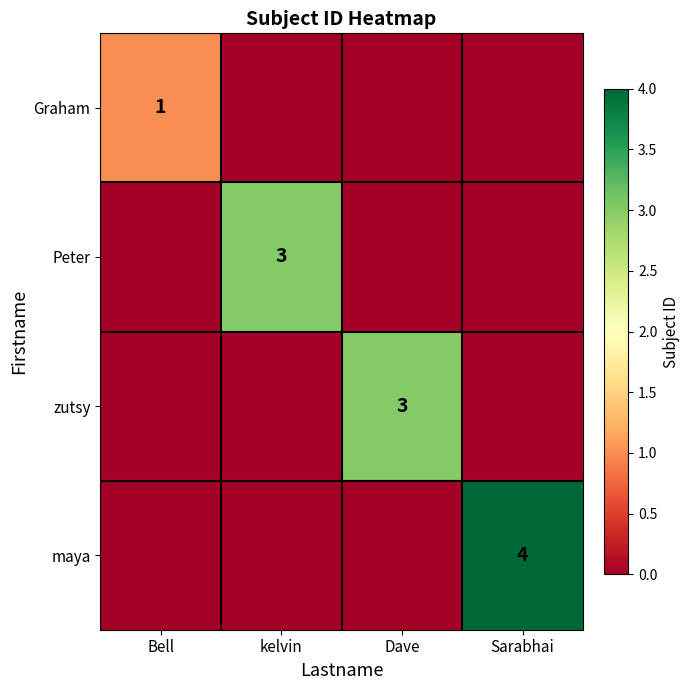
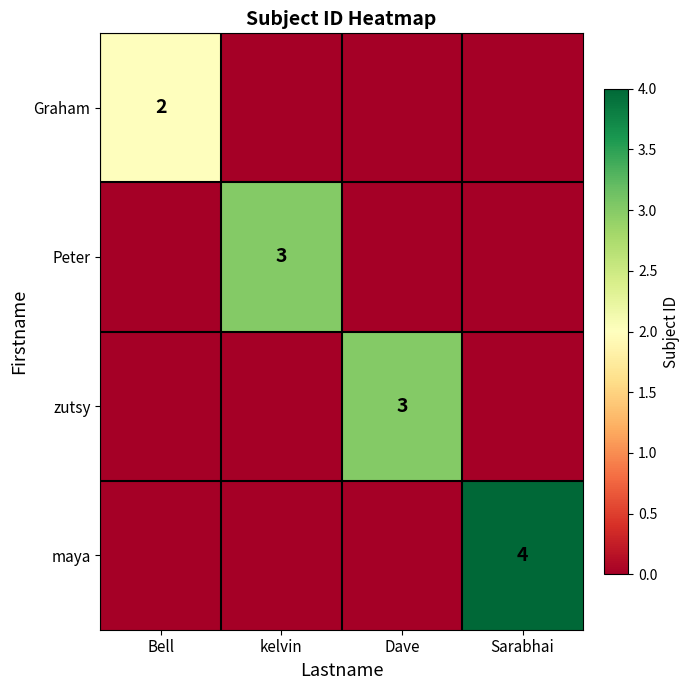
Graham, Bell: 1 -> 2
